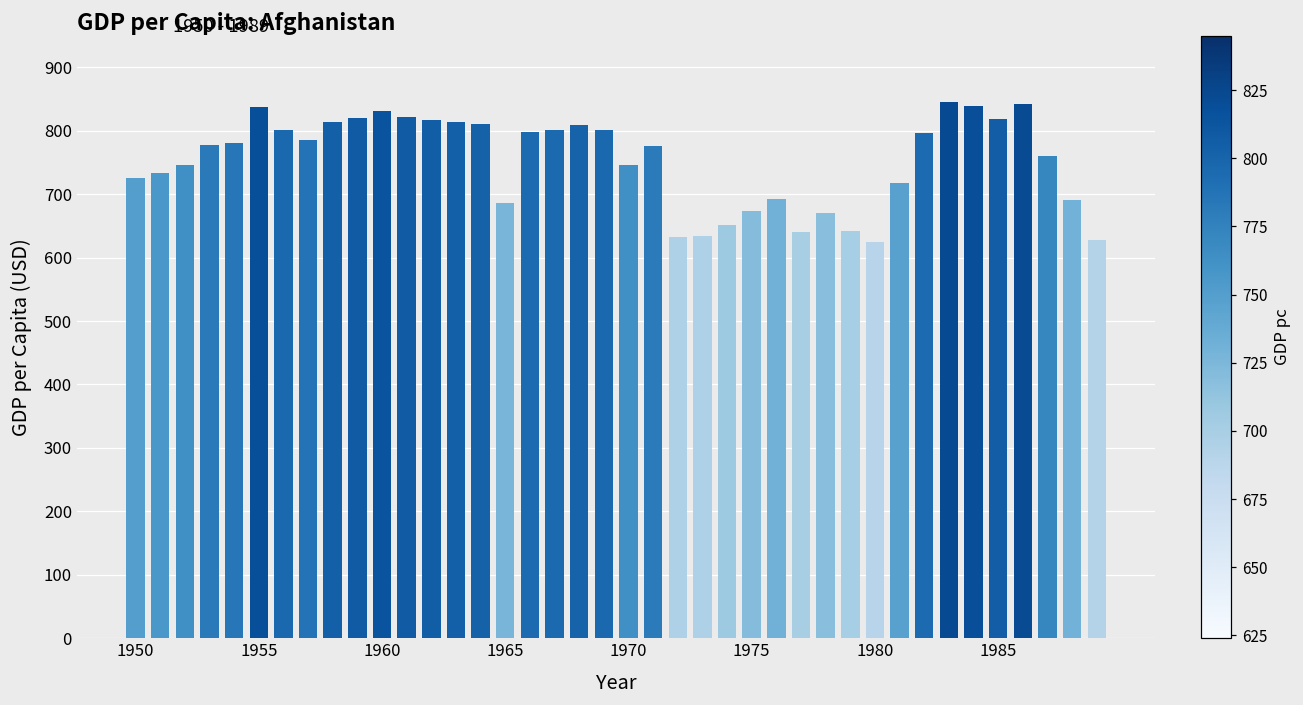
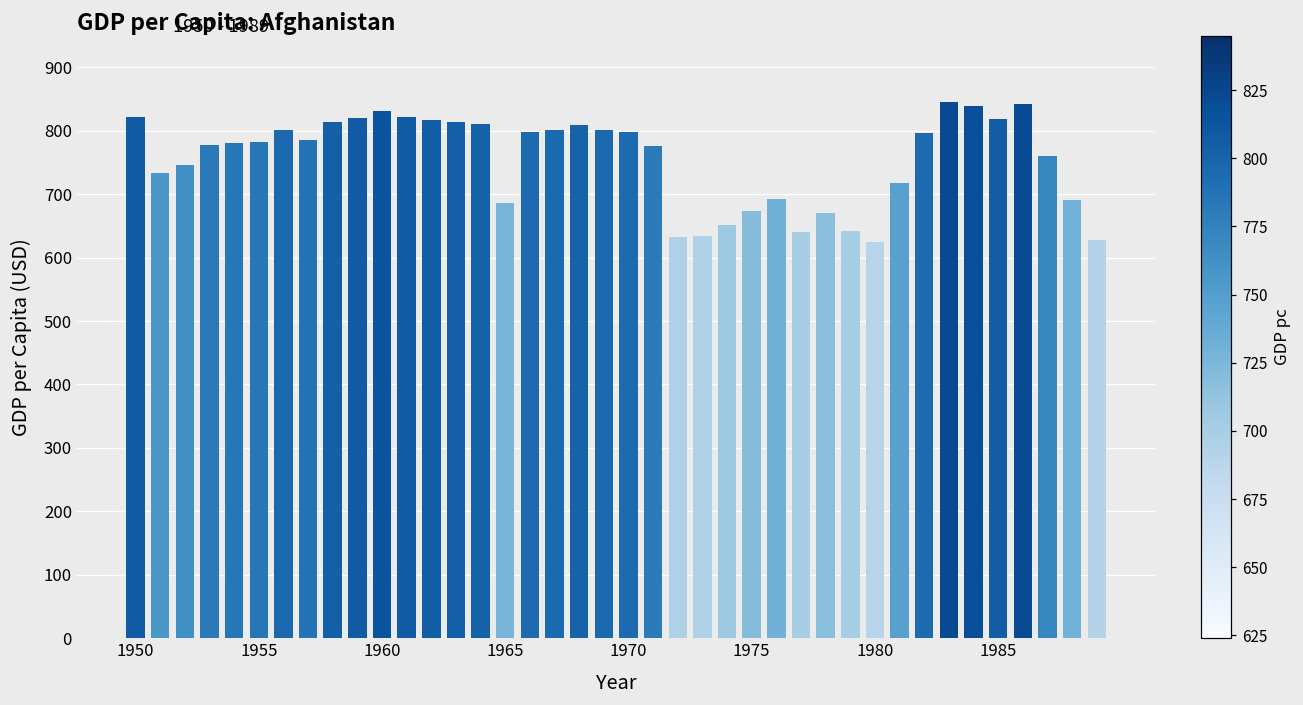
1950: 730 -> 820
1955: 840 -> 780
1970: 750 -> 800
